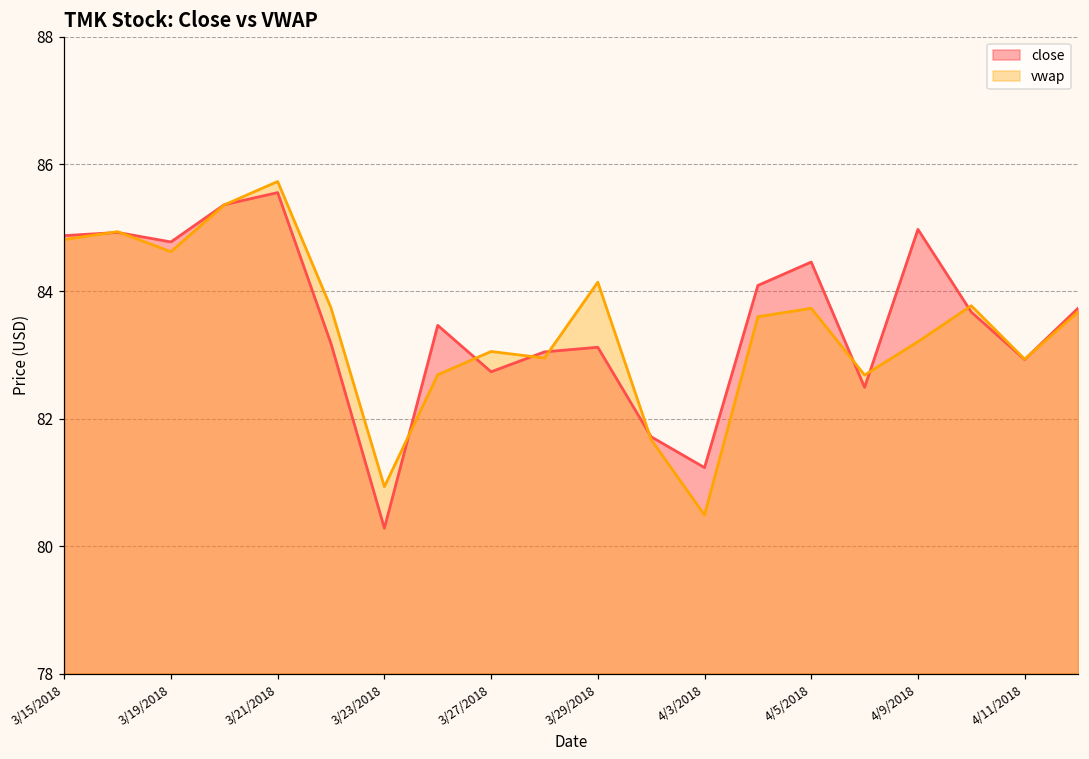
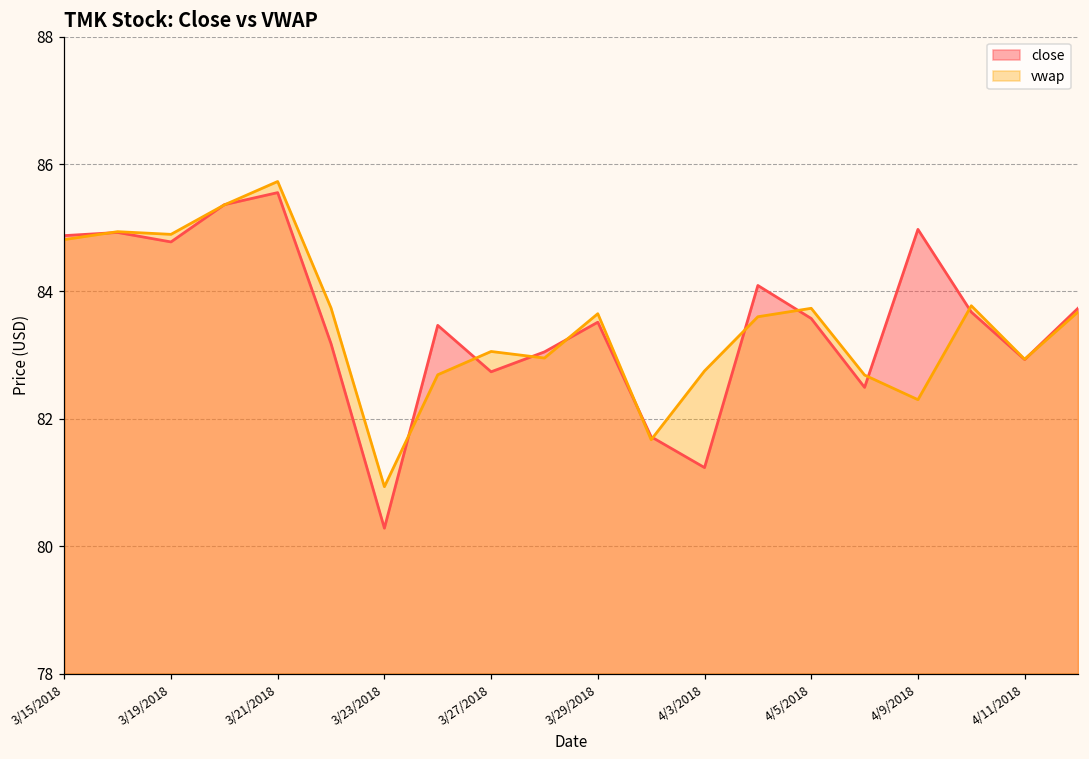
vwap, 3/19/2018: 84.6 -> 84.9
close, 3/29/2018: 83.1 -> 83.5
vwap, 3/29/2018: 84.1 -> 83.7
vwap, 4/3/2018: 80.5 -> 82.8
close, 4/5/2018: 84.5 -> 83.6
vwap, 4/9/2018: 83.2 -> 82.3
